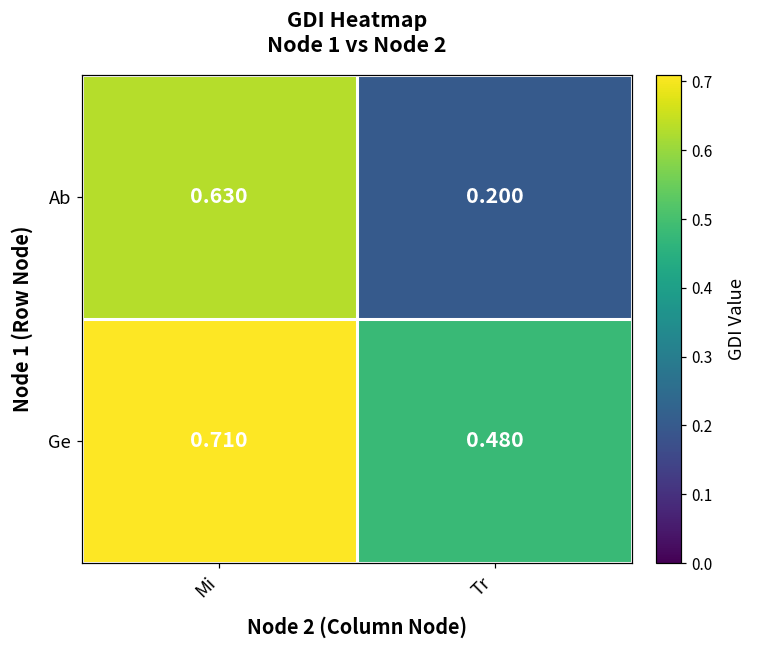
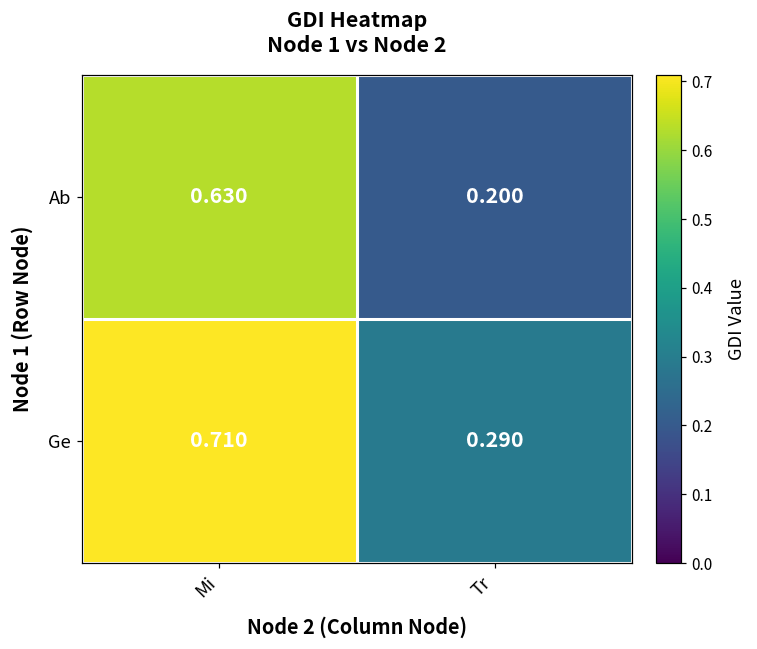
Ge, Tr: 0.480 -> 0.290
